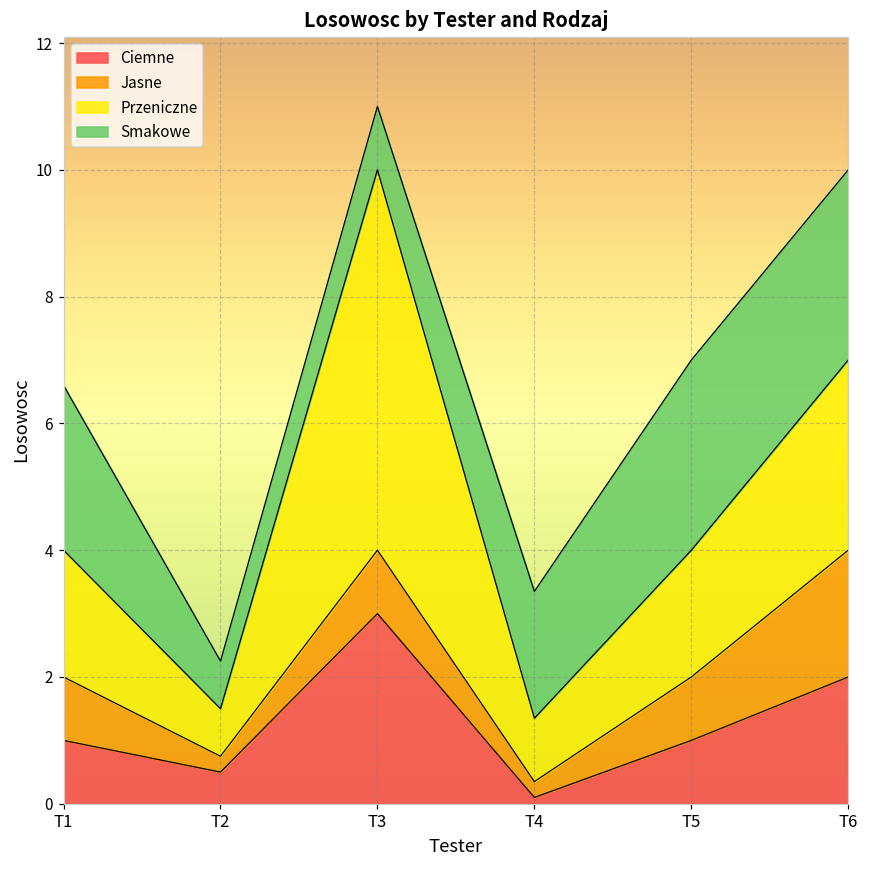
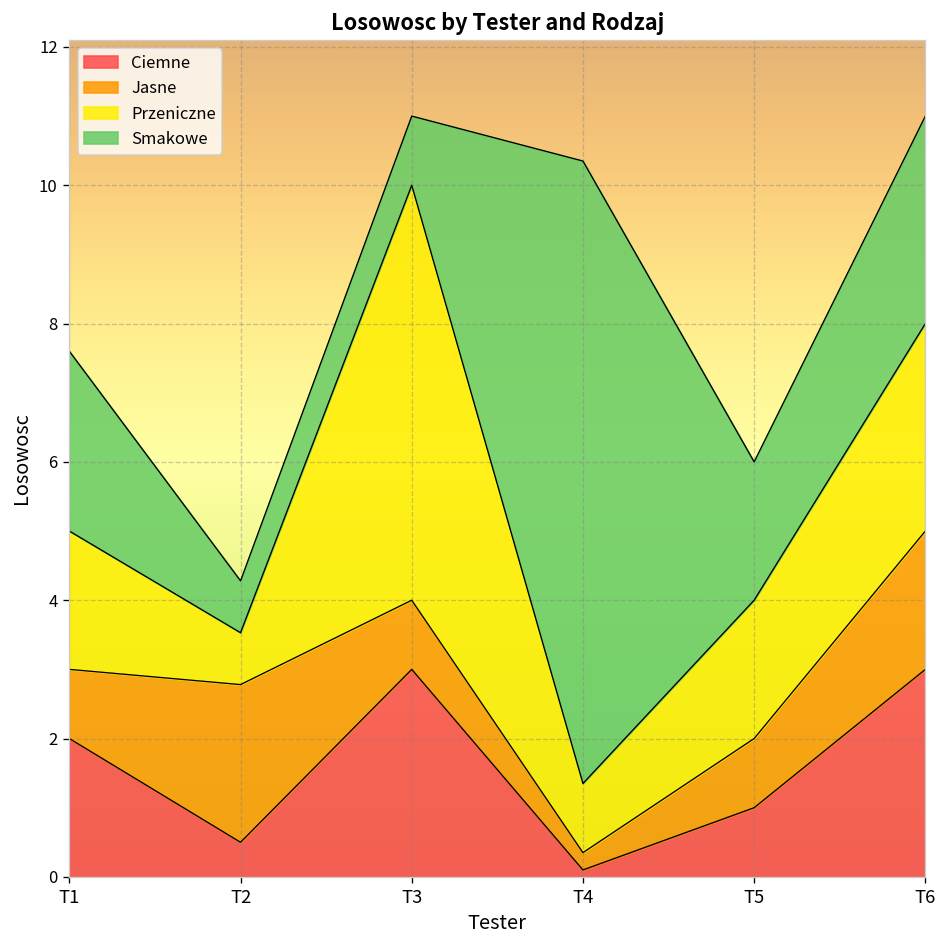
Ciemne, T1: 1 -> 2
Jasne, T2: 0.3 -> 2.3
Smakowe, T4: 2 -> 9
Smakowe, T5: 3 -> 2
Ciemne, T6: 2 -> 3
